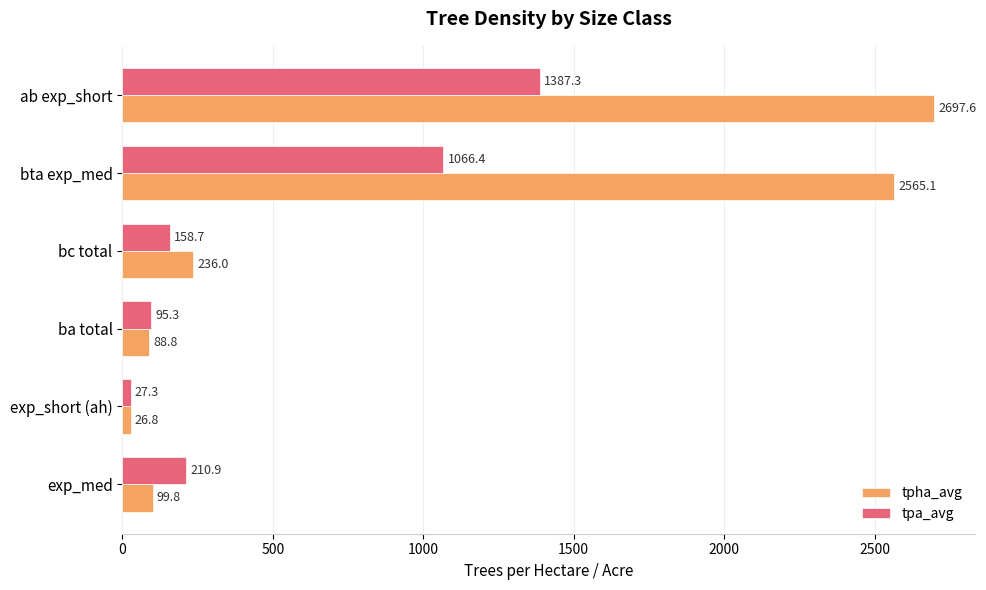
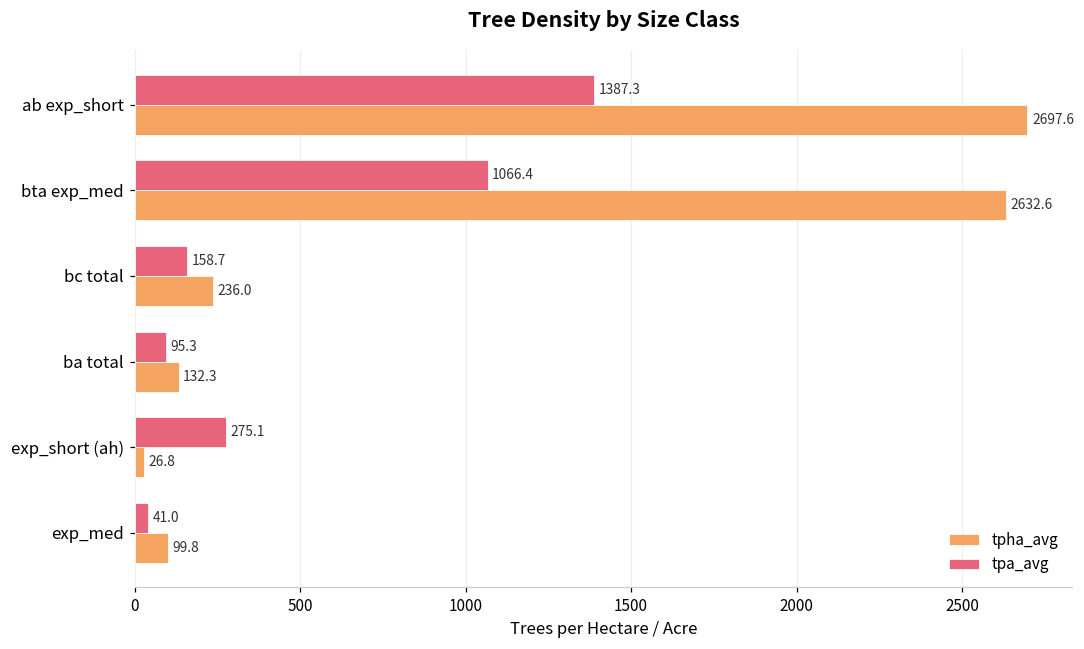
tpha_avg, bta exp_med: 2565.1 -> 2632.6
tpha_avg, ba total: 88.8 -> 132.3
tpa_avg, exp_short (ah): 27.3 -> 275.1
tpa_avg, exp_med: 210.9 -> 41.0
